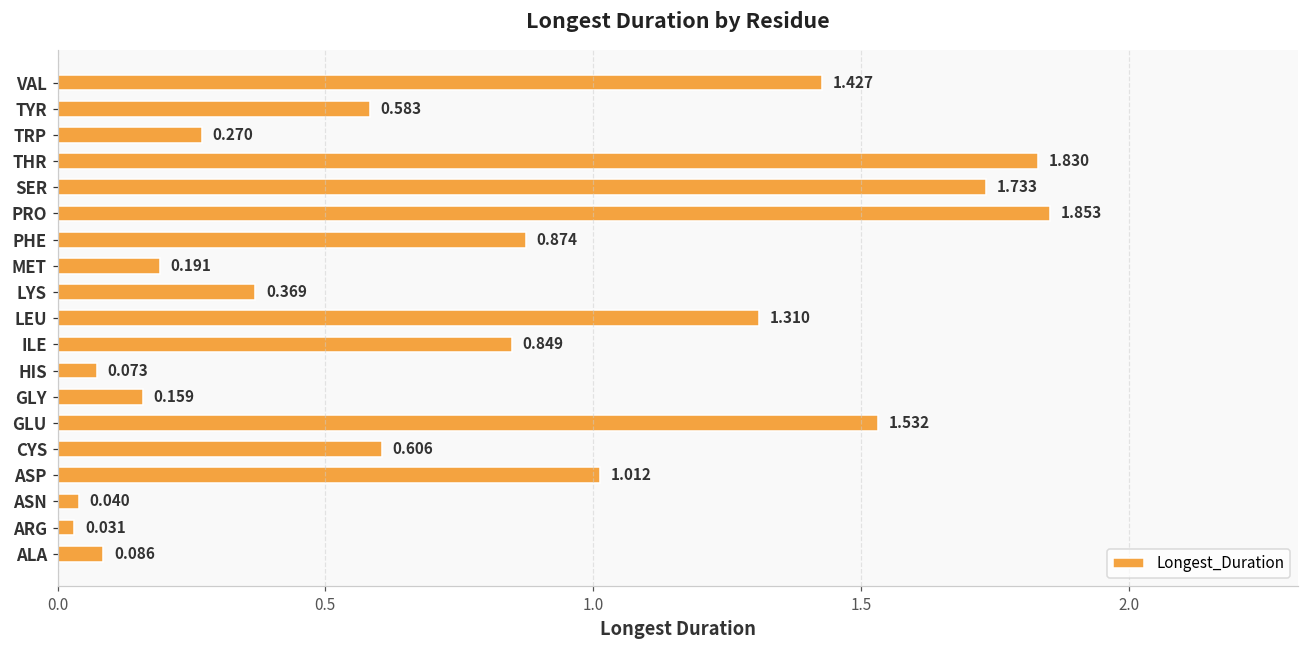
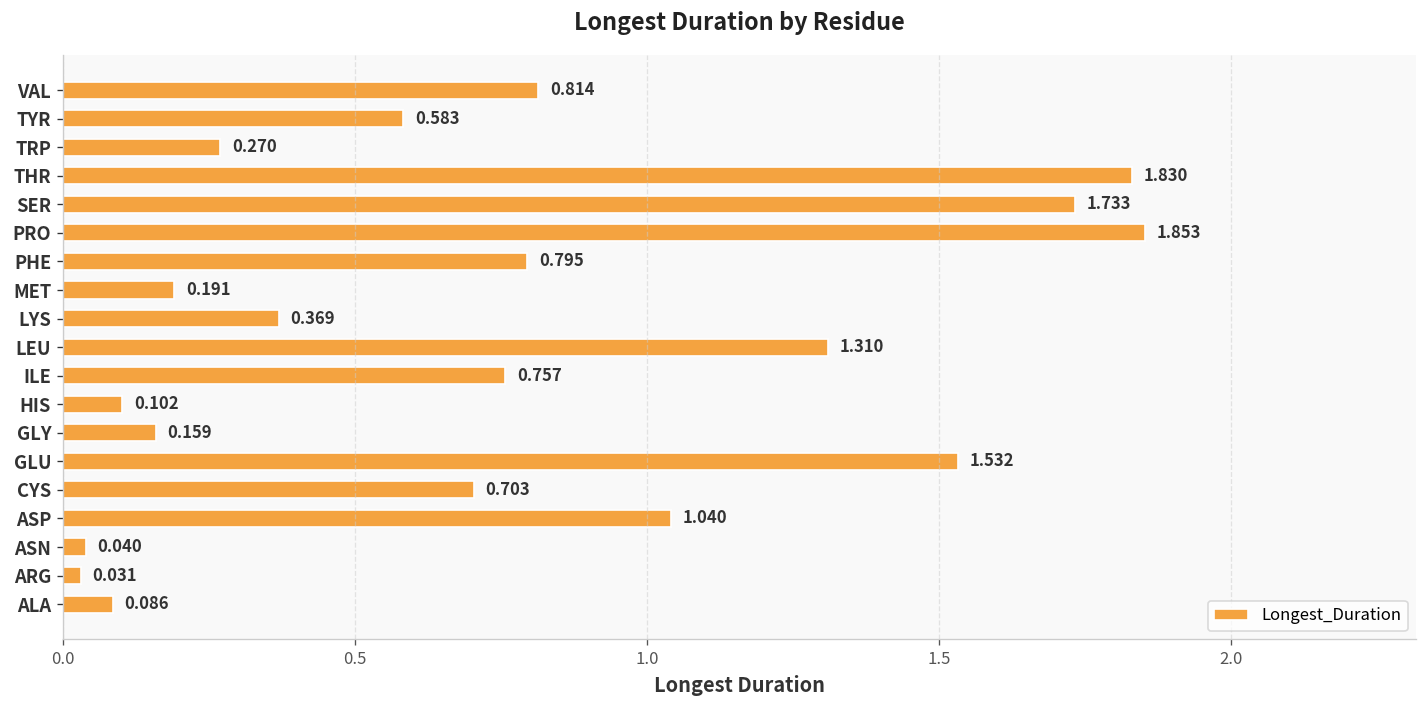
VAL: 1.427 -> 0.814
PHE: 0.874 -> 0.795
ILE: 0.849 -> 0.757
HIS: 0.073 -> 0.102
CYS: 0.606 -> 0.703
ASP: 1.012 -> 1.040
